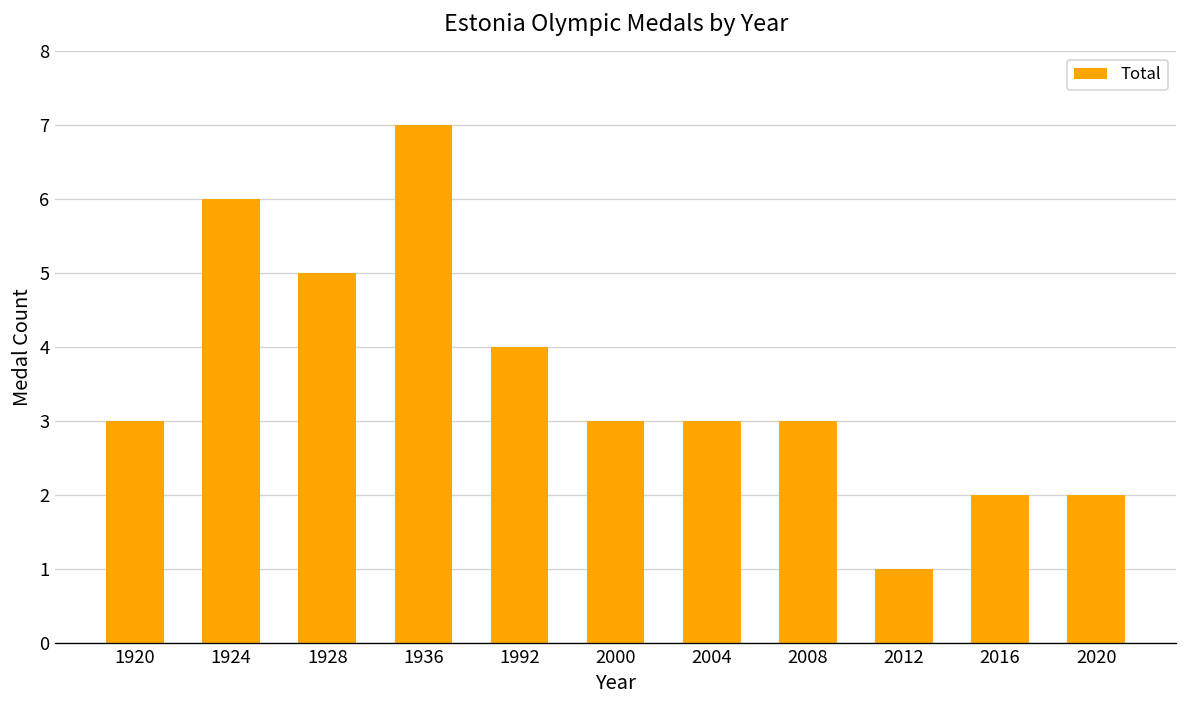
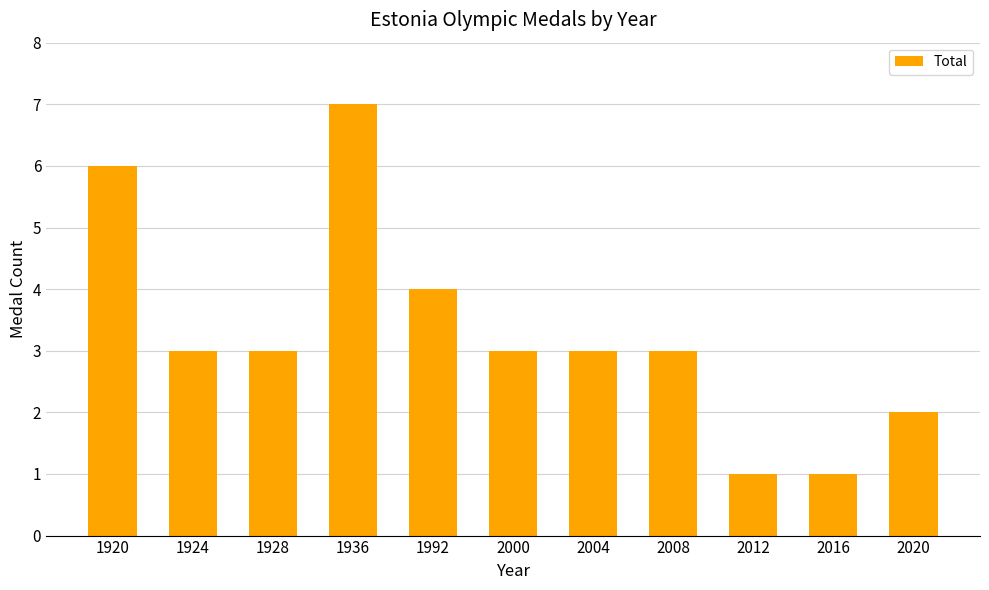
1920: 3 -> 6
1924: 6 -> 3
1928: 5 -> 3
2016: 2 -> 1
